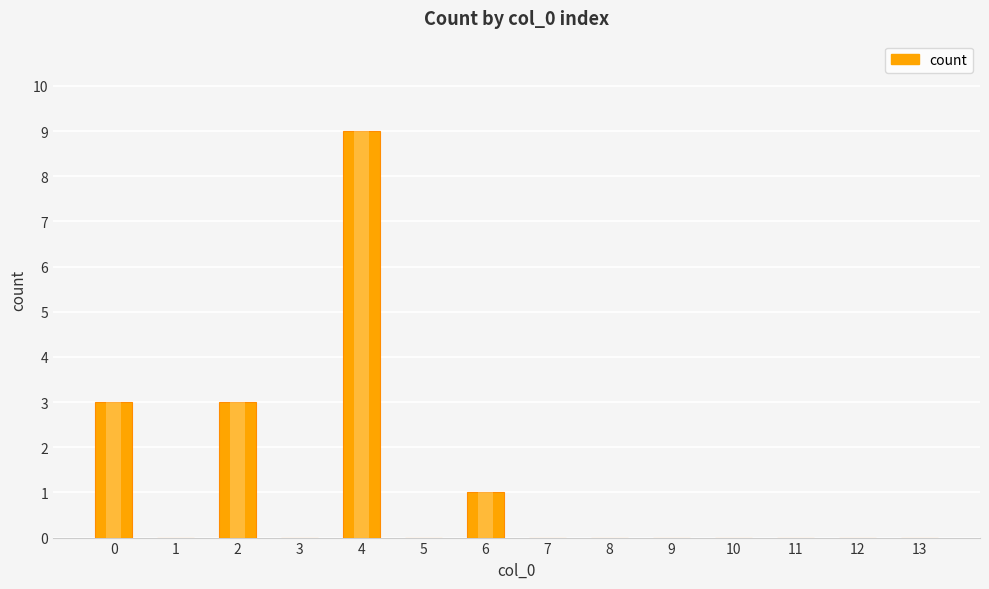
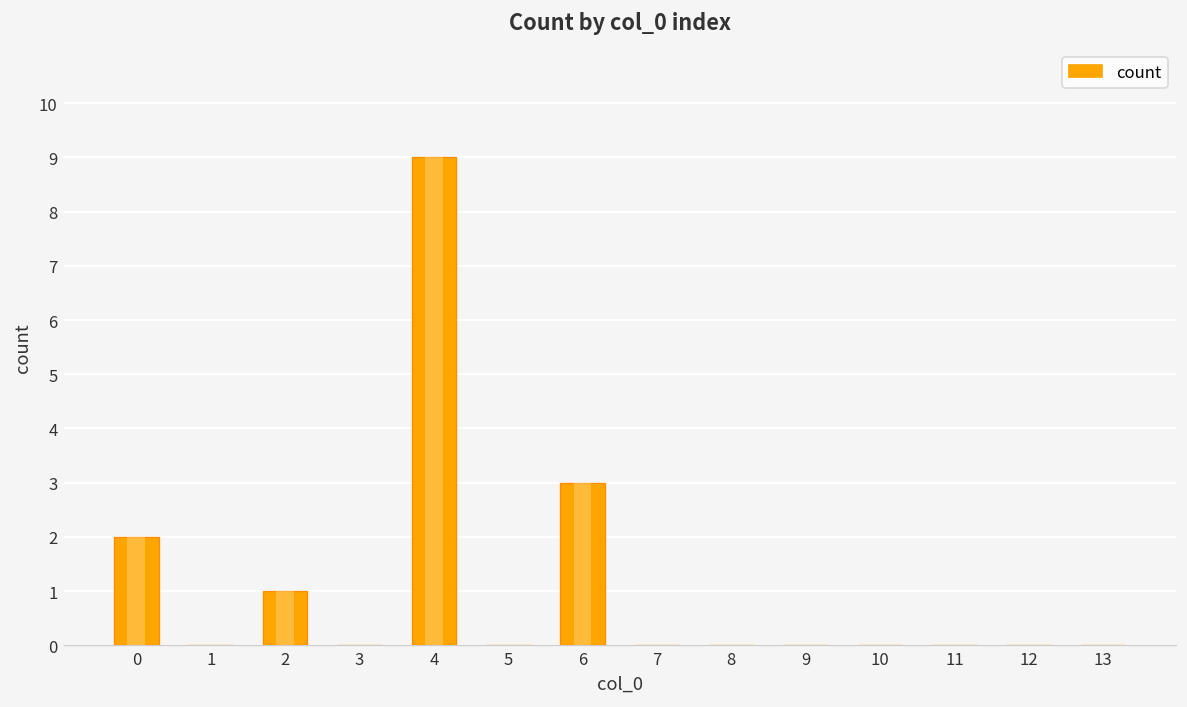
count, 0: 3 -> 2
count, 2: 3 -> 1
count, 6: 1 -> 3
